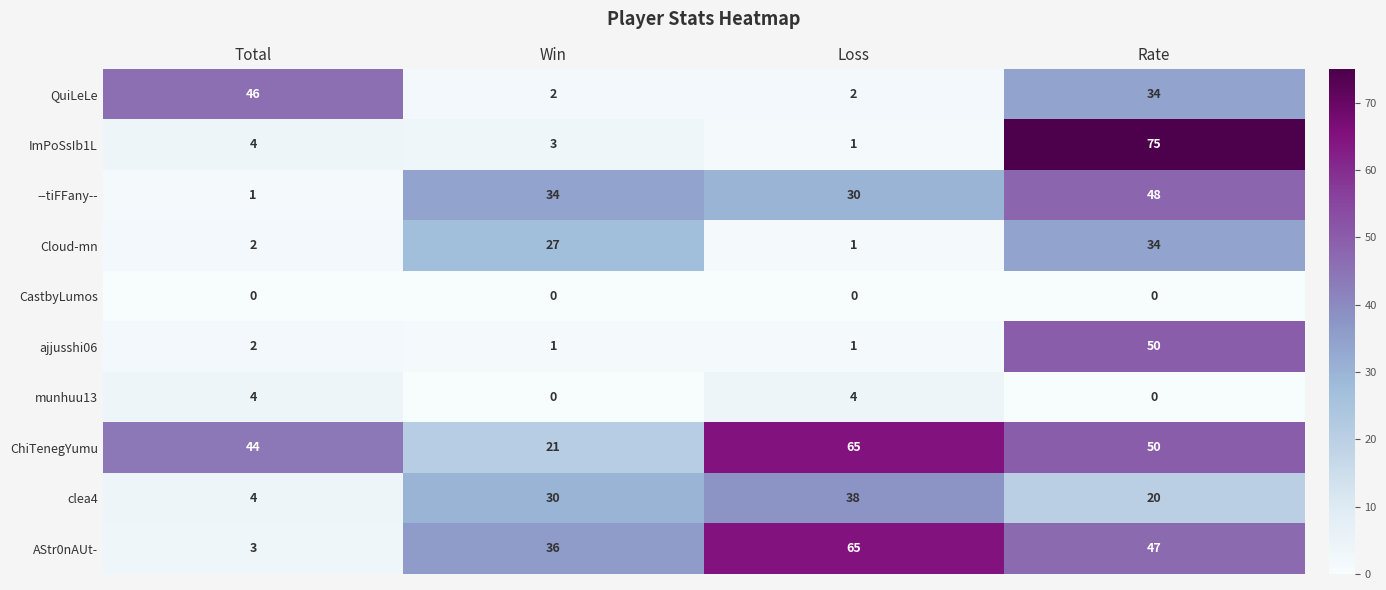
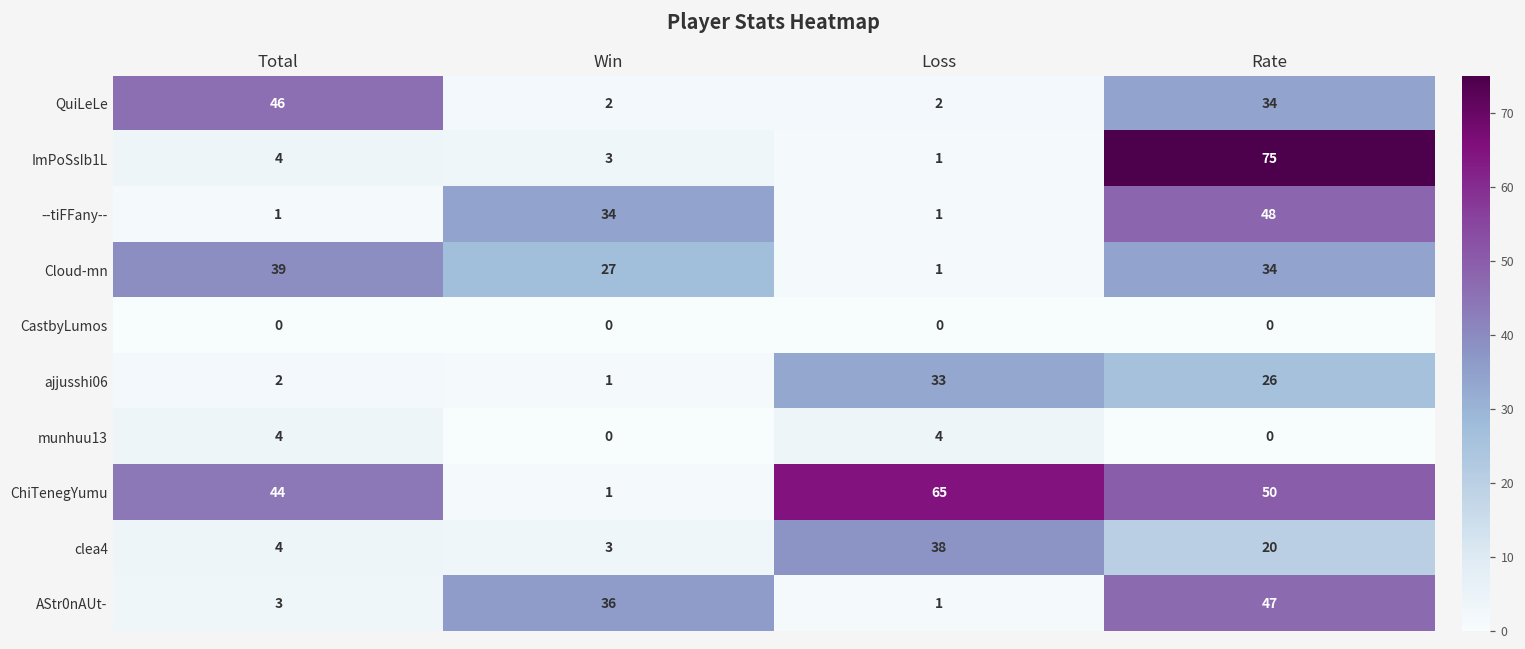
--tiFFany--, Loss: 30 -> 1
Cloud-mn, Total: 2 -> 39
ajjusshi06, Loss: 1 -> 33
ajjusshi06, Rate: 50 -> 26
ChiTenegYumu, Win: 21 -> 1
clea4, Win: 30 -> 3
AStr0nAUt-, Loss: 65 -> 1
